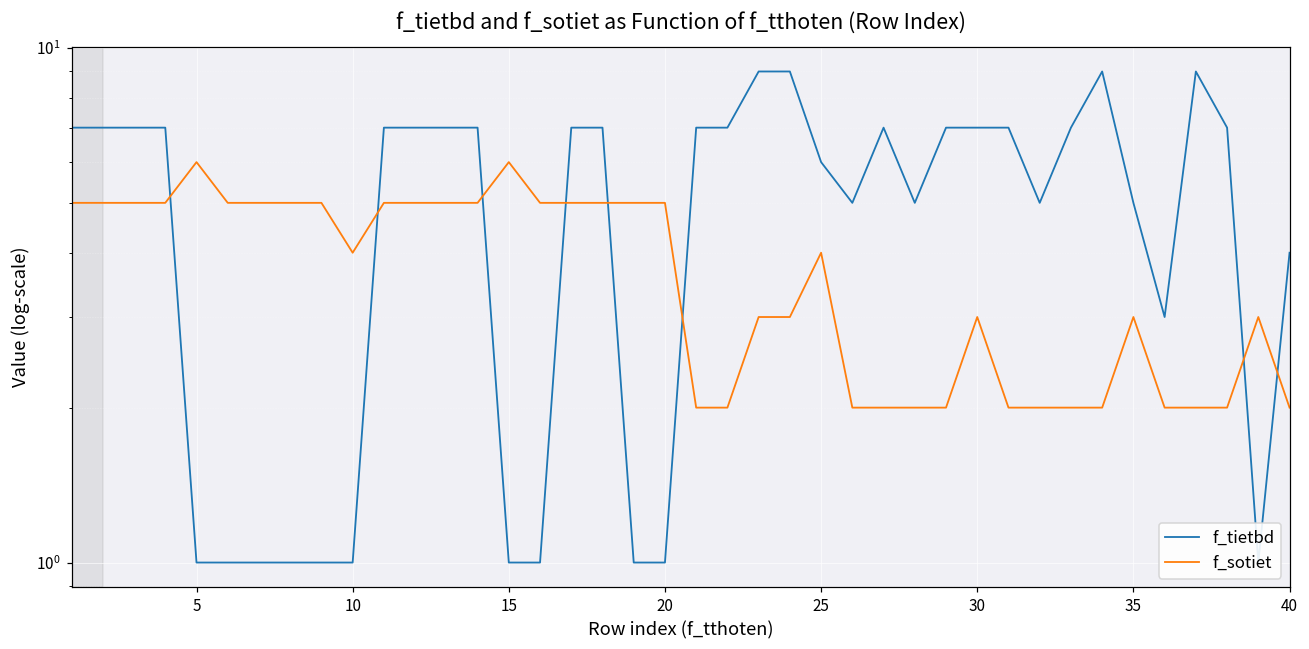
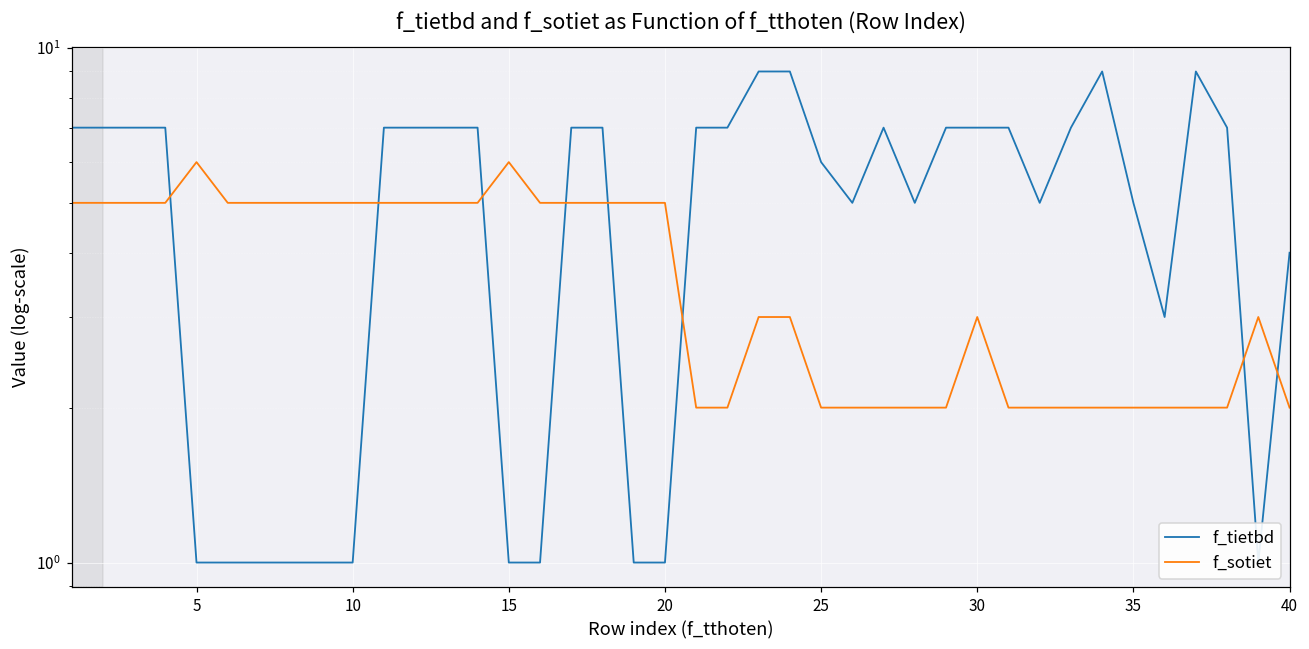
f_sotiet, 10: 4 -> 5
f_sotiet, 25: 4 -> 2
f_sotiet, 35: 3 -> 2
